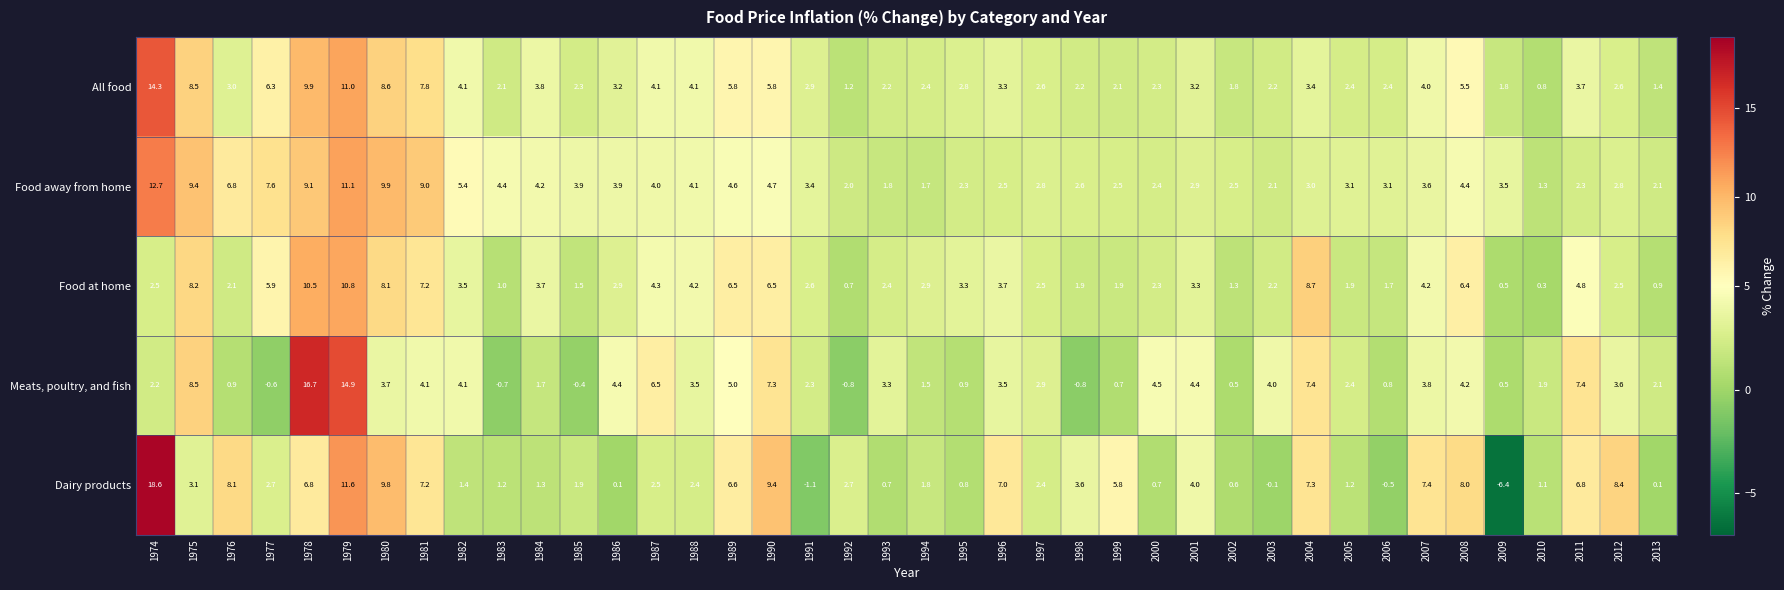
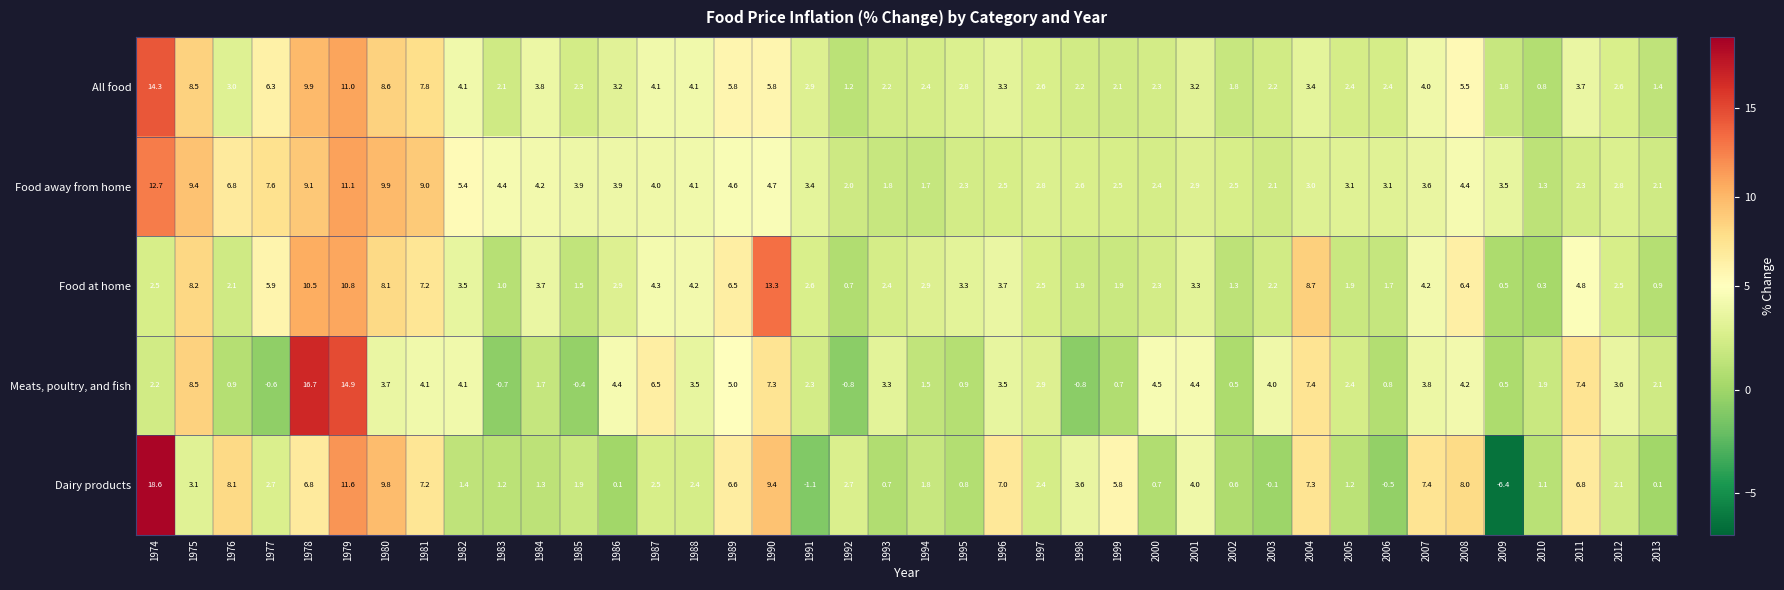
Food at home, 1990: 6.5 -> 13.3
Dairy products, 2012: 8.4 -> 2.1
